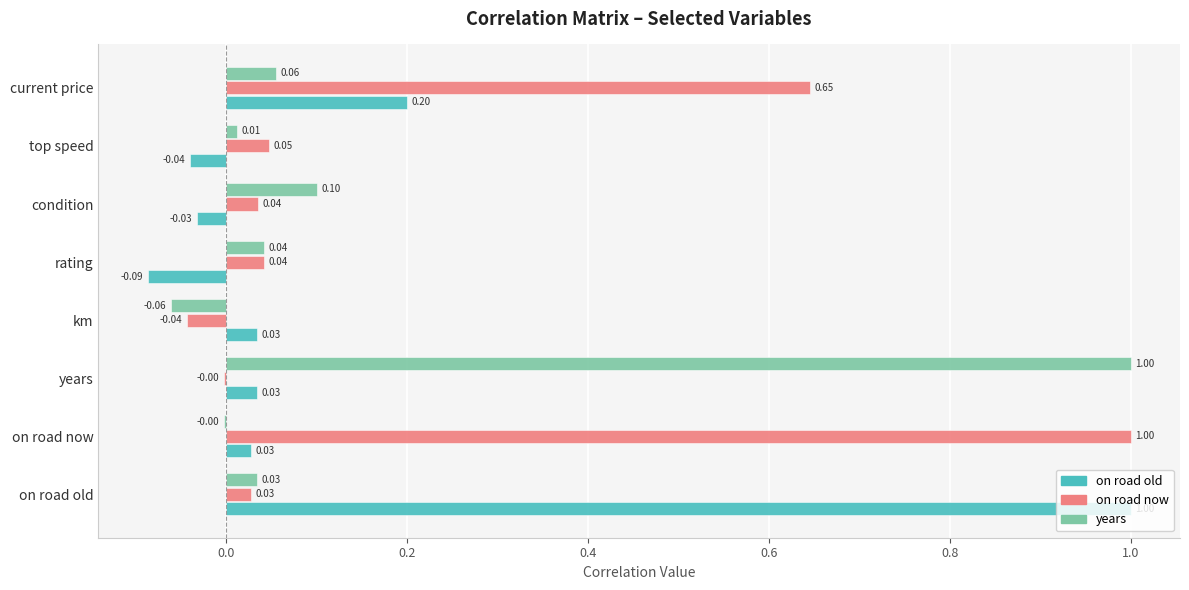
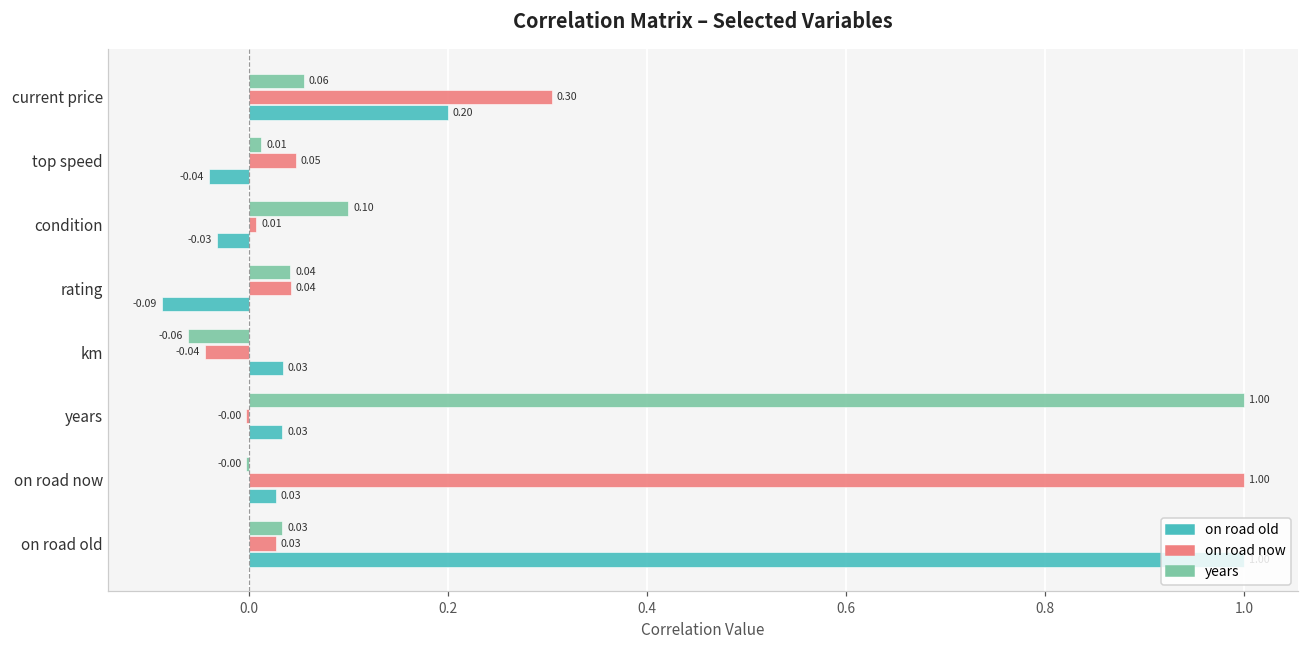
on road now, current price: 0.65 -> 0.30
on road now, condition: 0.04 -> 0.01
